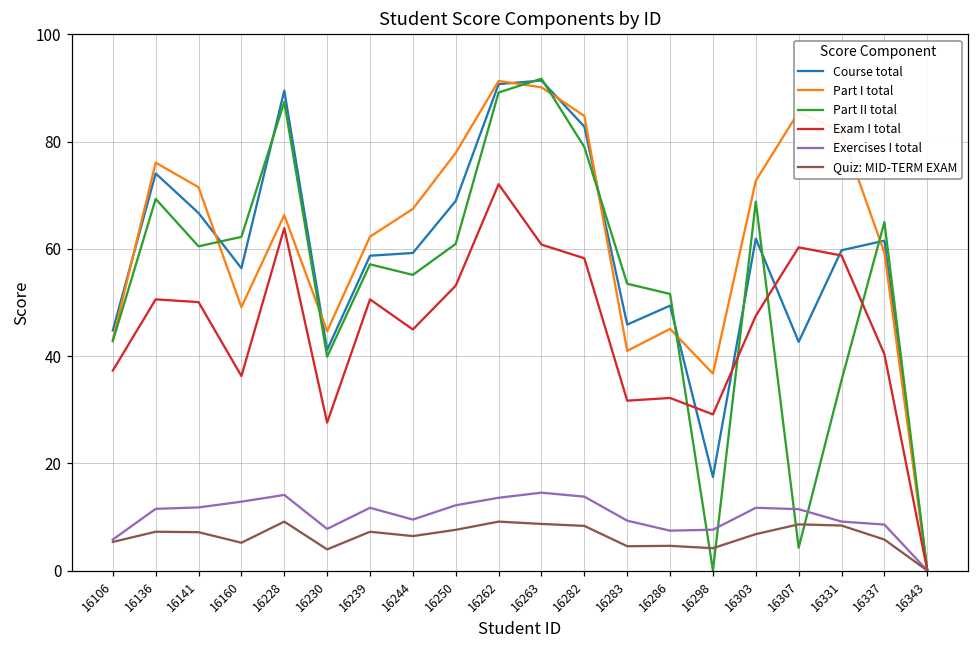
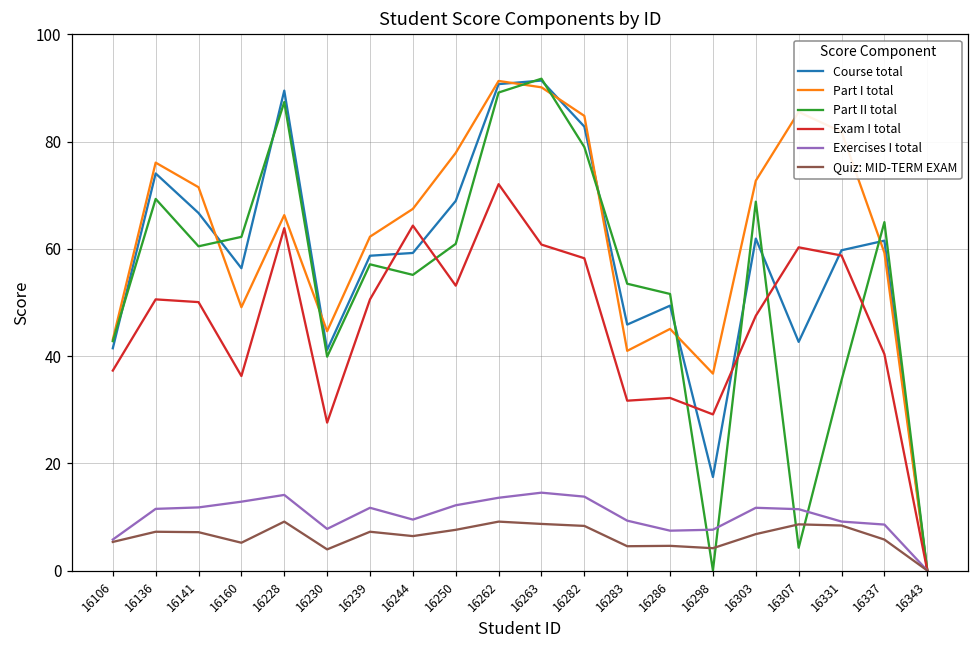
Course total, 16106: 45 -> 41
Exam I total, 16244: 45 -> 64
